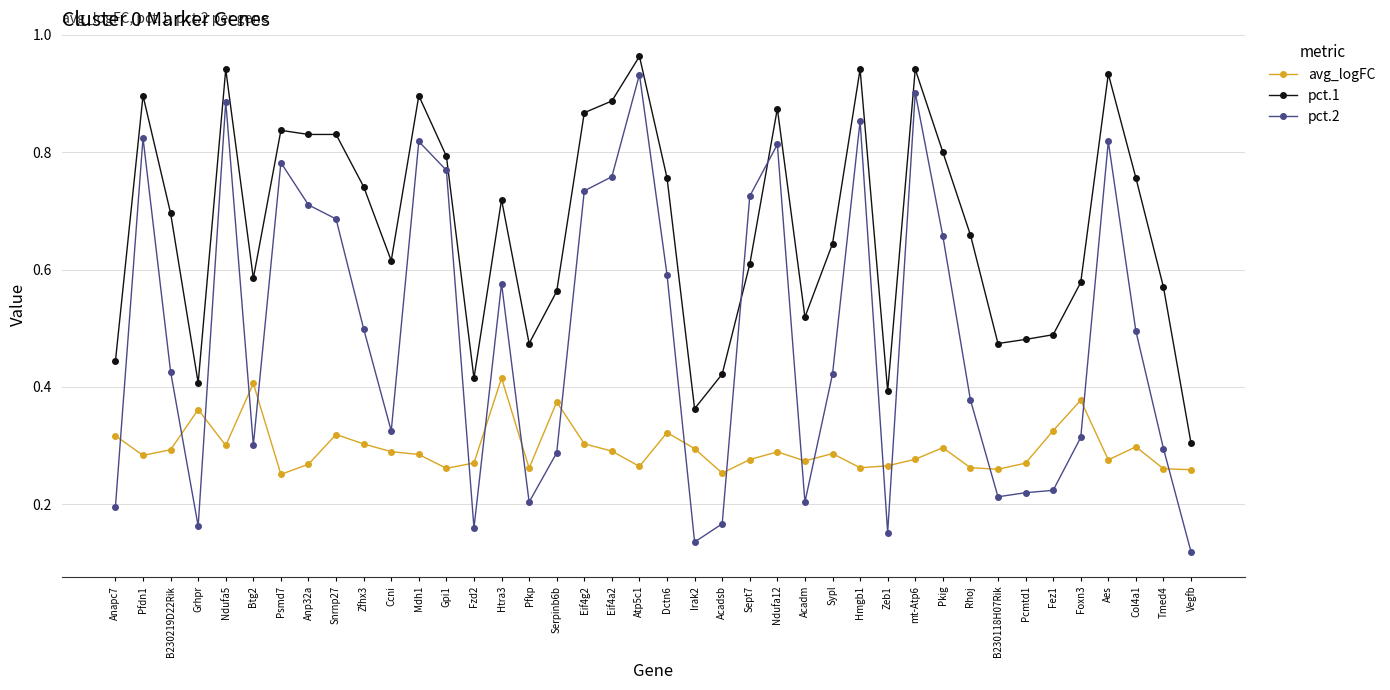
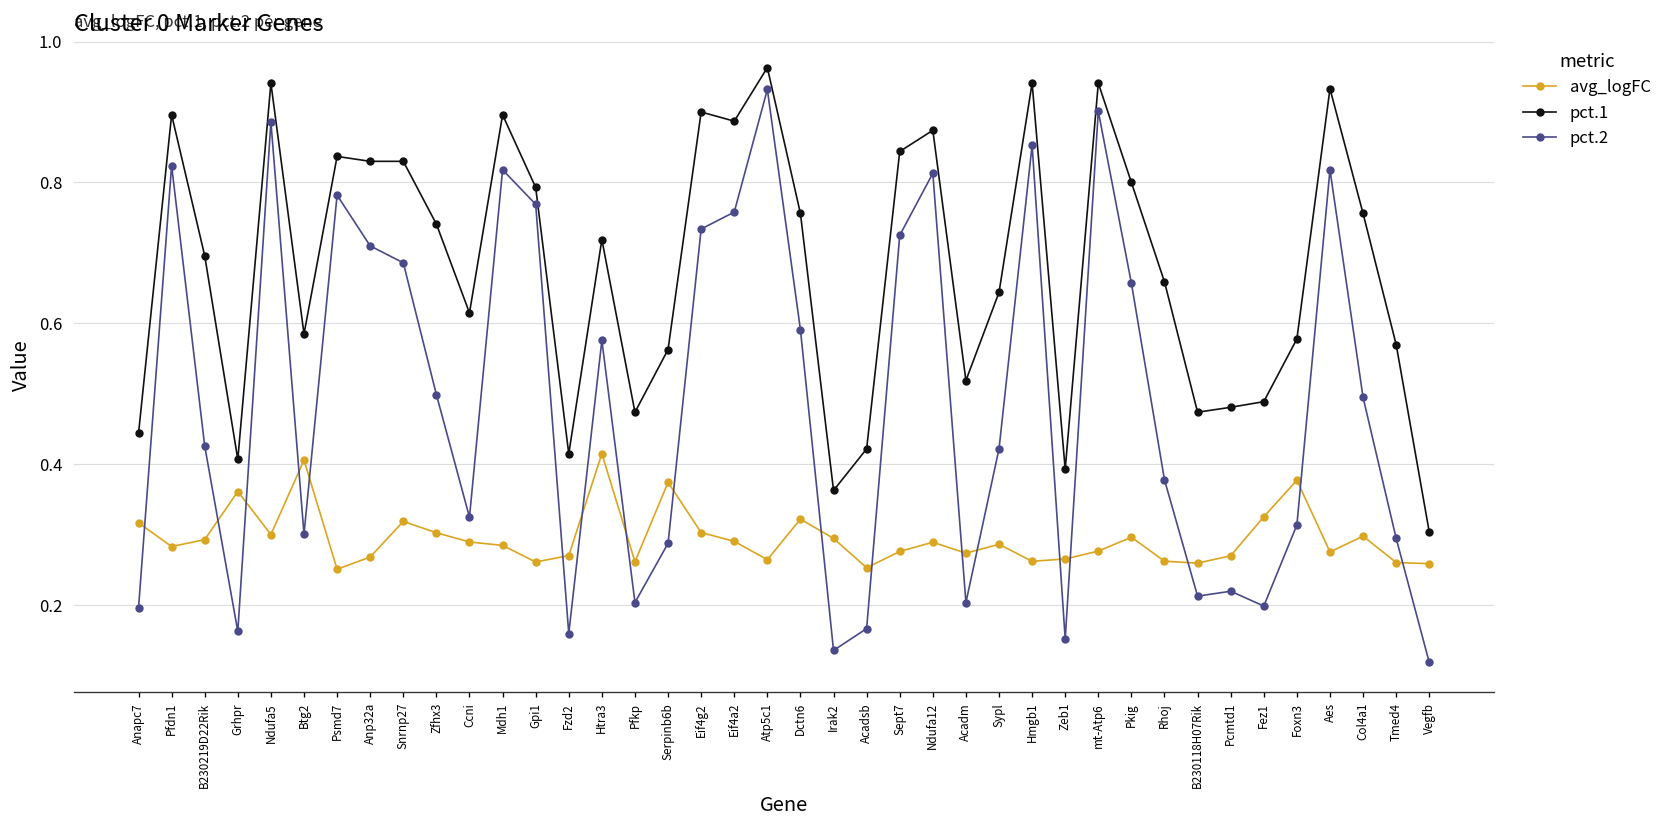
pct.1, Eif4g2: 0.87 -> 0.90
pct.1, Sept7: 0.61 -> 0.84
pct.2, Fez1: 0.22 -> 0.20
